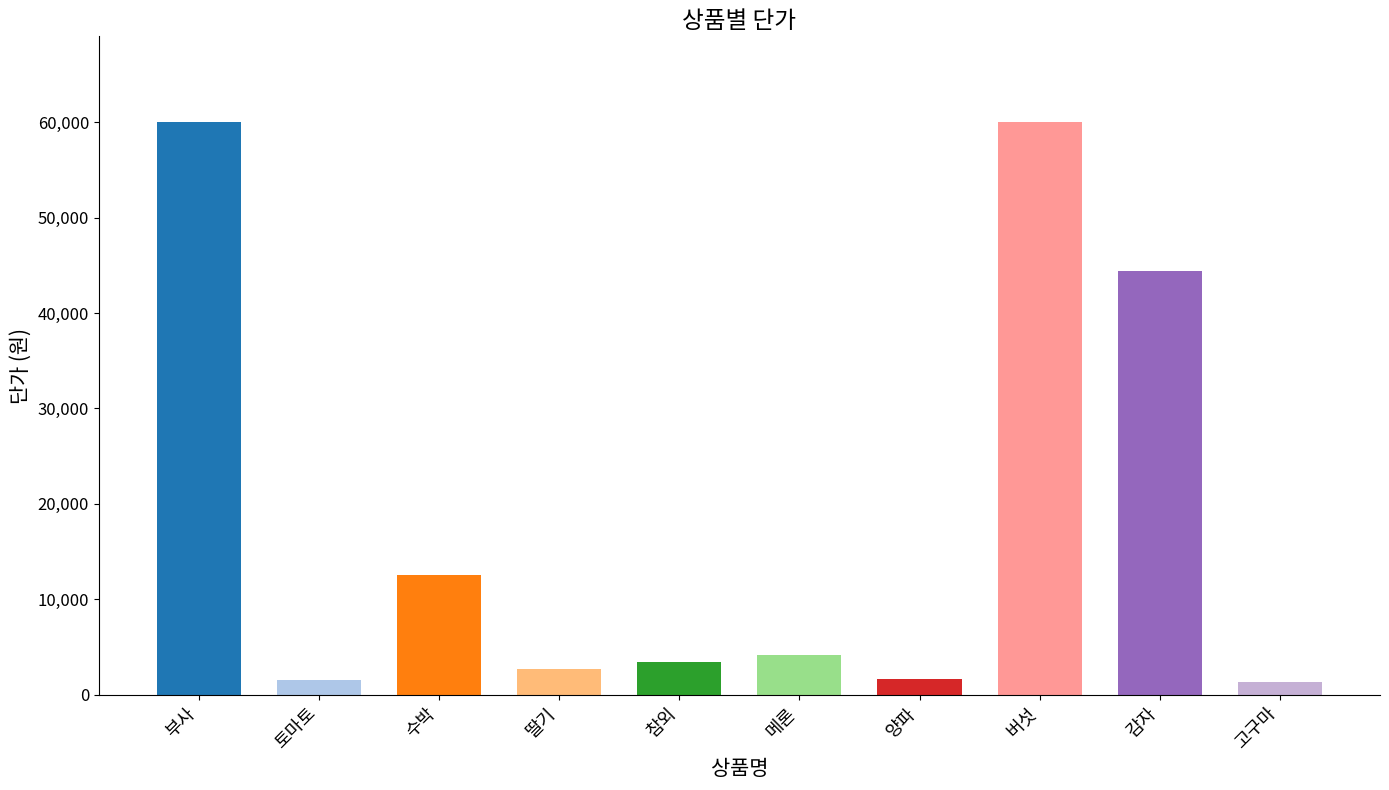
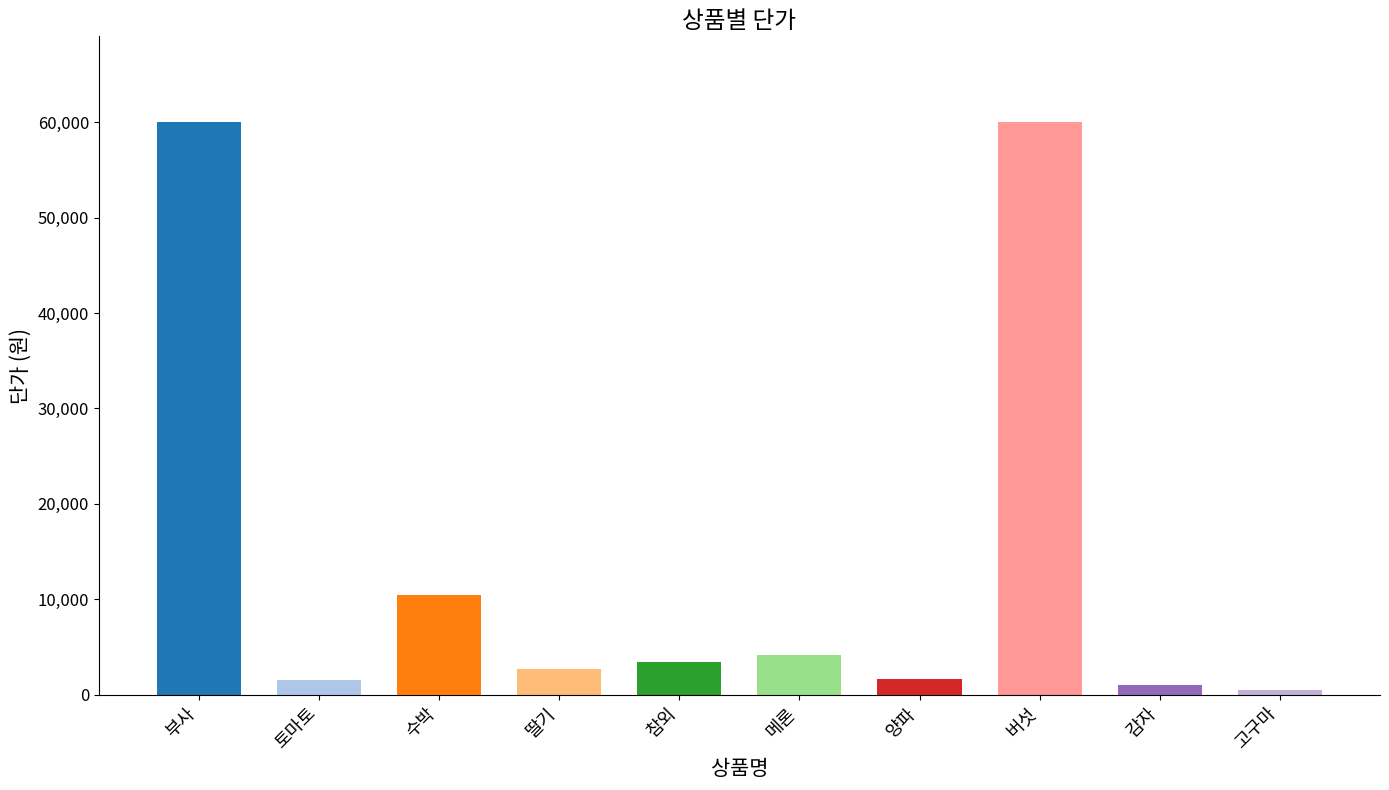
수박: 13,000 -> 10,000
감자: 44,000 -> 1,000
고구마: 1,000 -> 0
